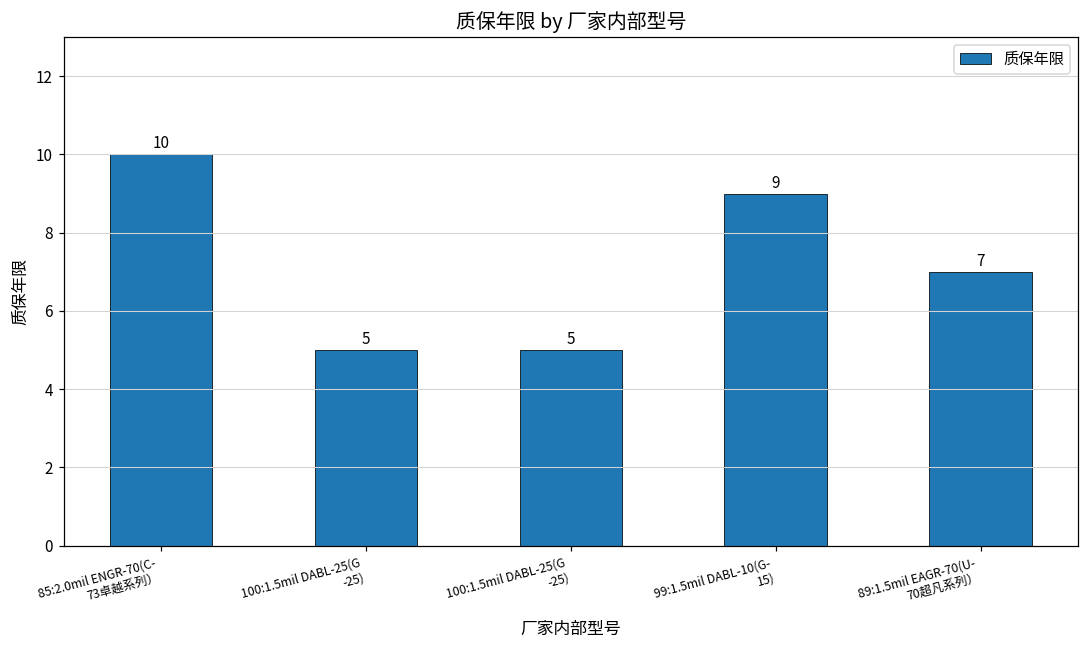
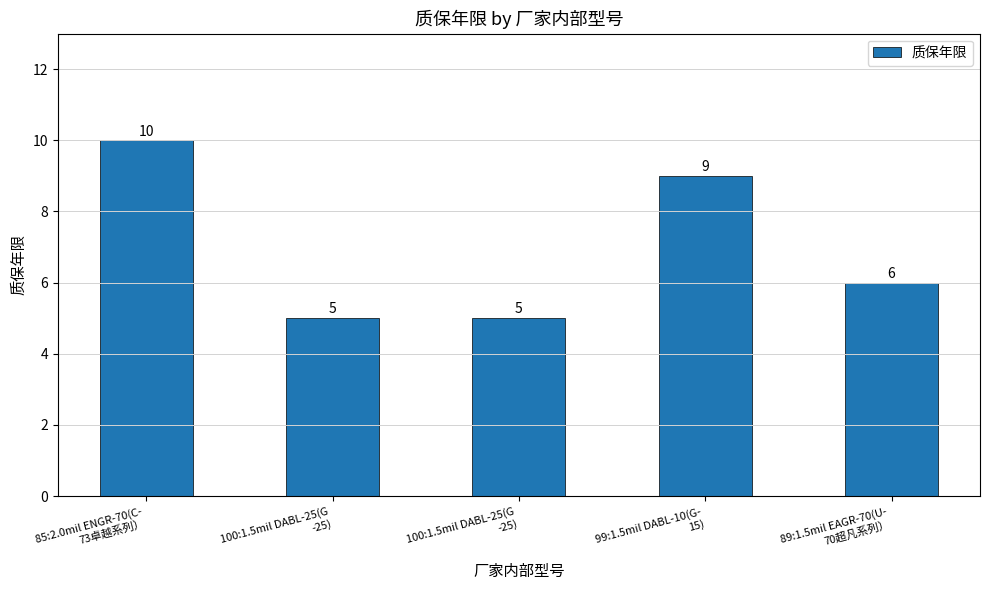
89:1.5mil EAGR-70(U- 70超凡系列）: 7 -> 6
